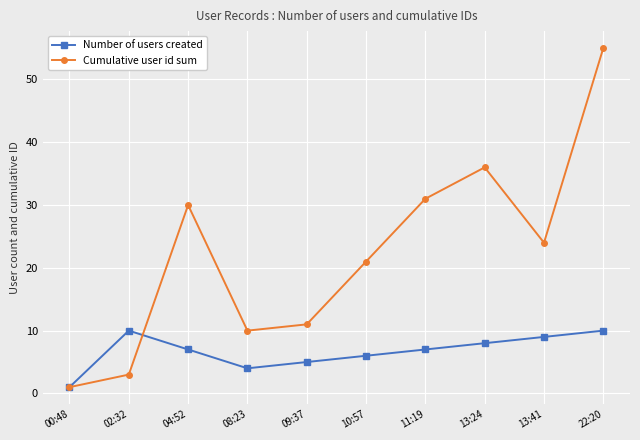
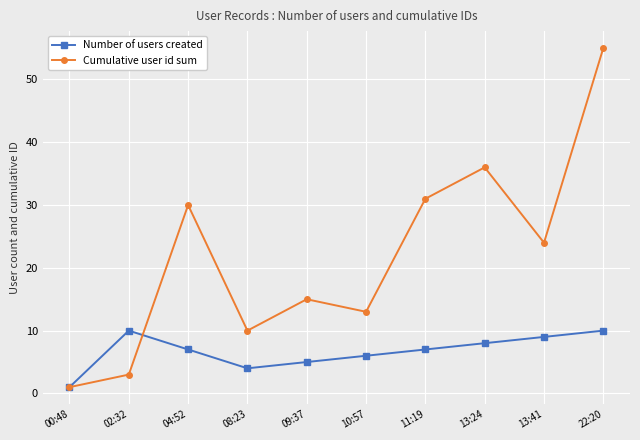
Cumulative user id sum, 09:37: 11 -> 15
Cumulative user id sum, 10:57: 21 -> 13
